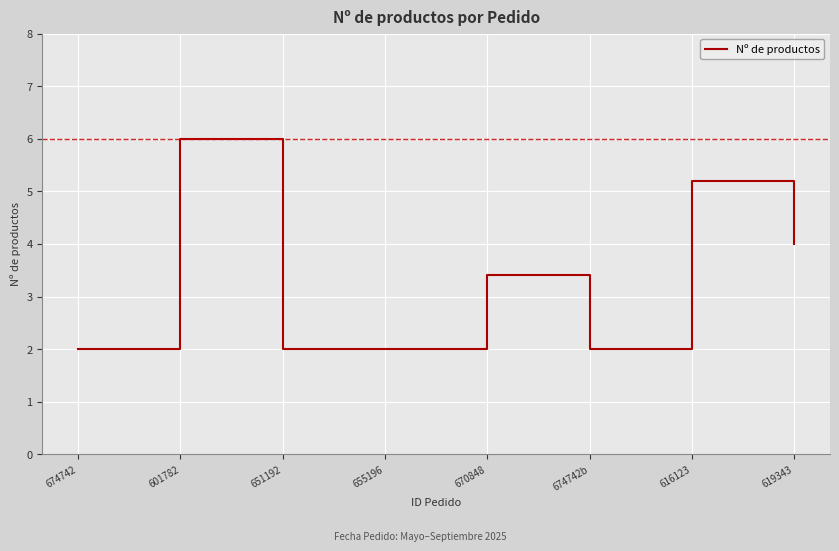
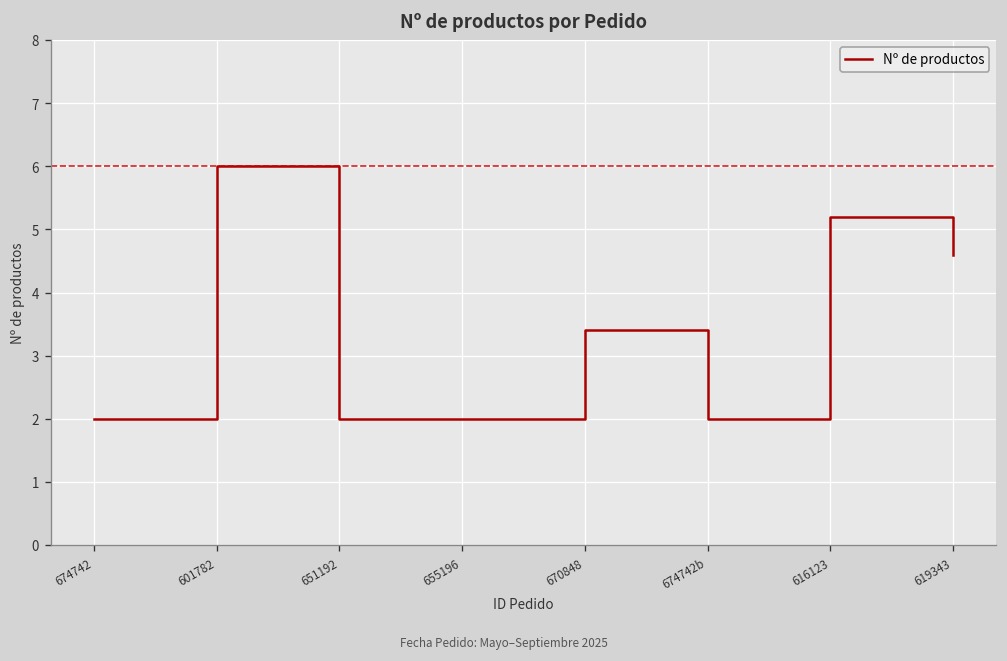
619343: 4.0 -> 4.6
